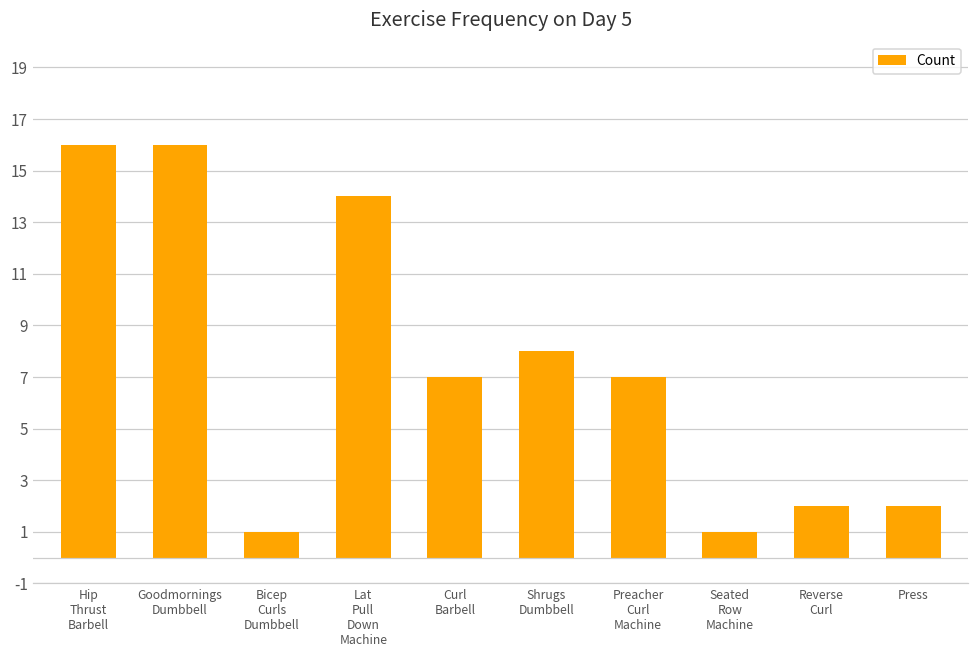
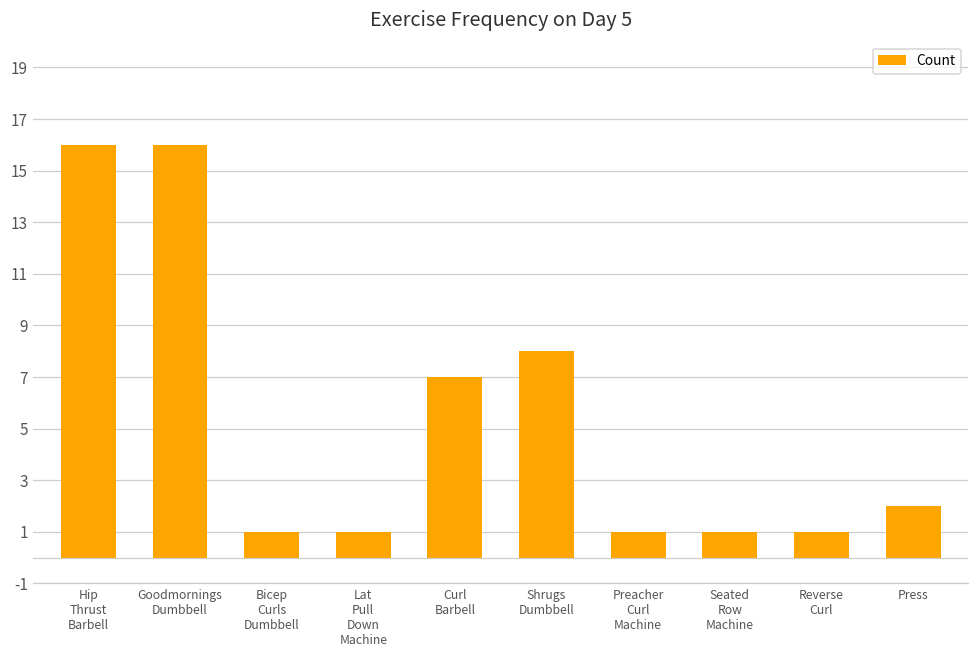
Lat Pull Down Machine: 14 -> 1
Preacher Curl Machine: 7 -> 1
Reverse Curl: 2 -> 1
